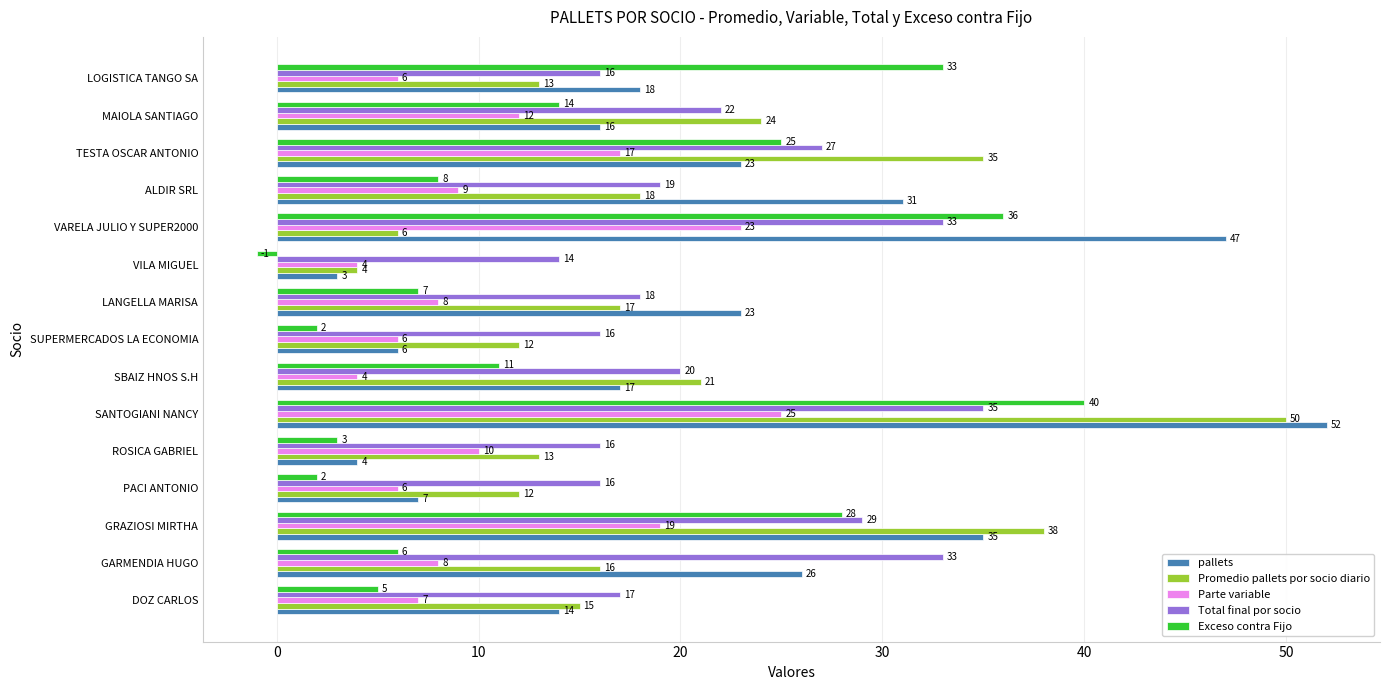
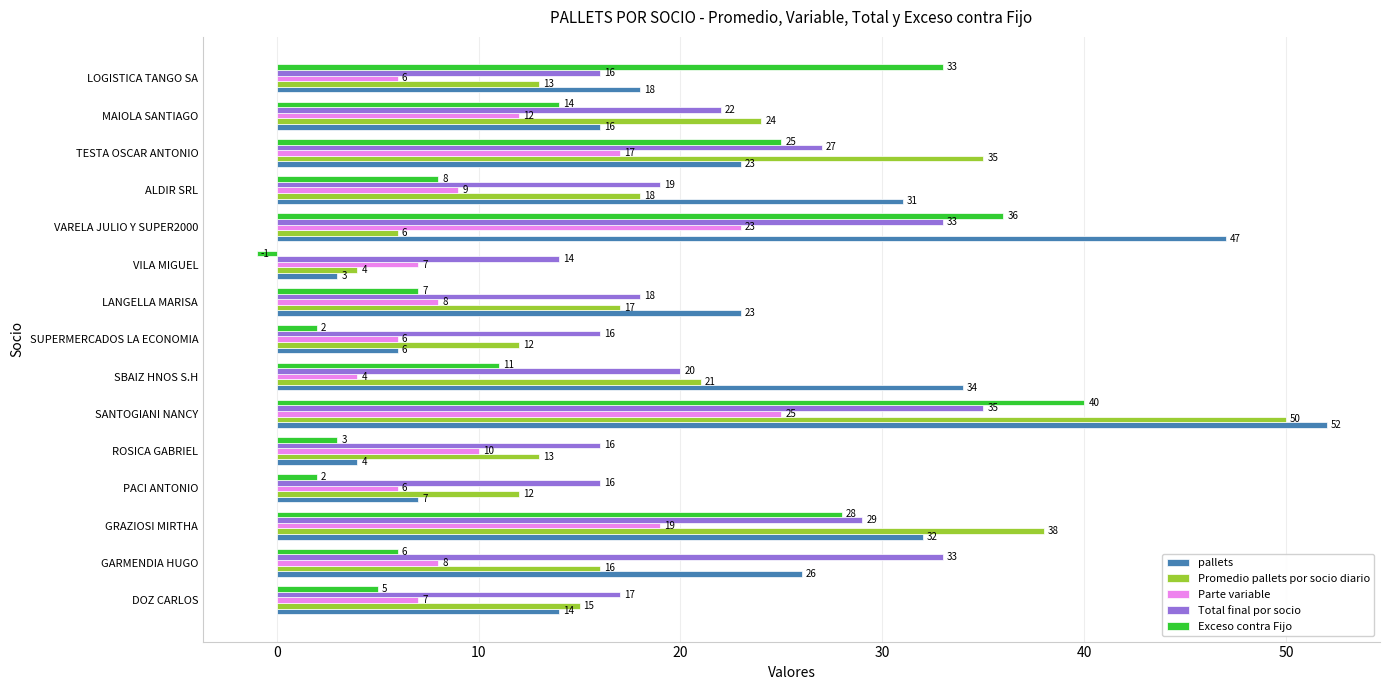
Parte variable, VILA MIGUEL: 4 -> 7
pallets, SBAIZ HNOS S.H: 17 -> 34
pallets, GRAZIOSI MIRTHA: 35 -> 32
